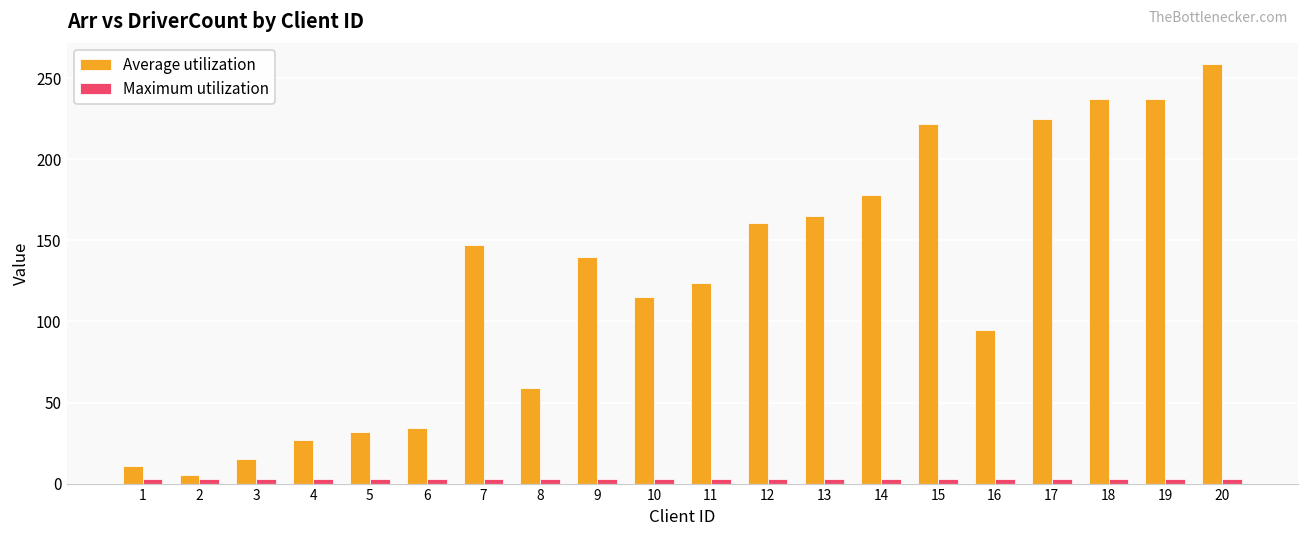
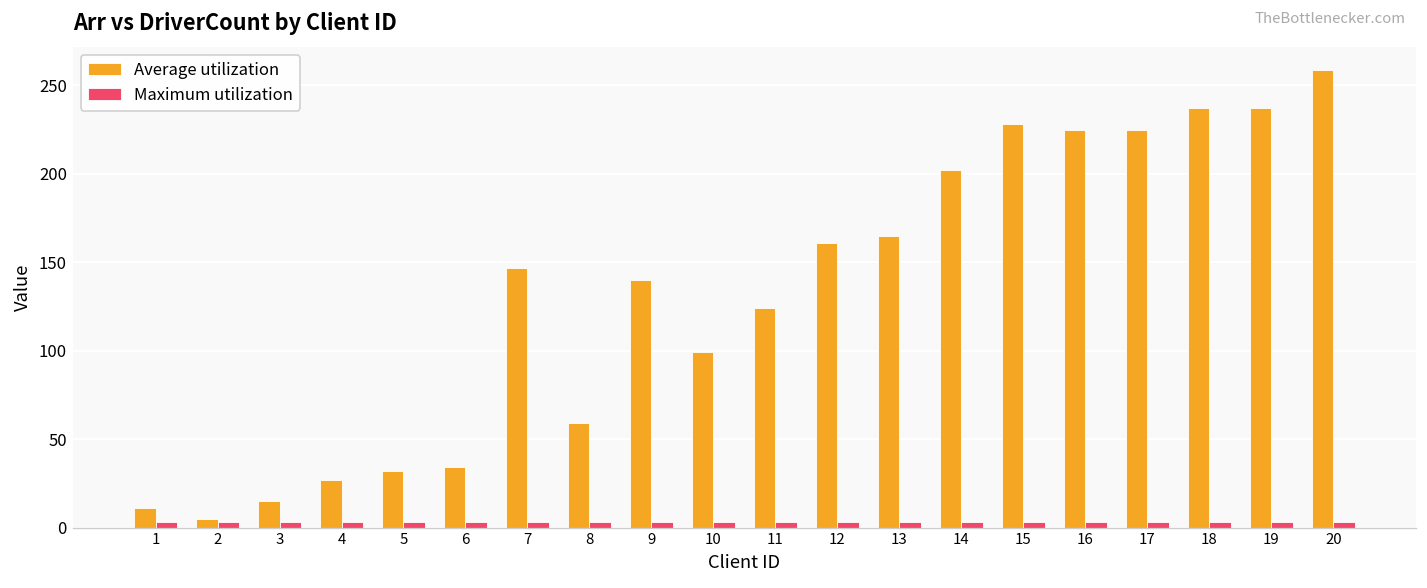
Average utilization, 10: 115 -> 99
Average utilization, 14: 178 -> 202
Average utilization, 15: 222 -> 228
Average utilization, 16: 95 -> 225
